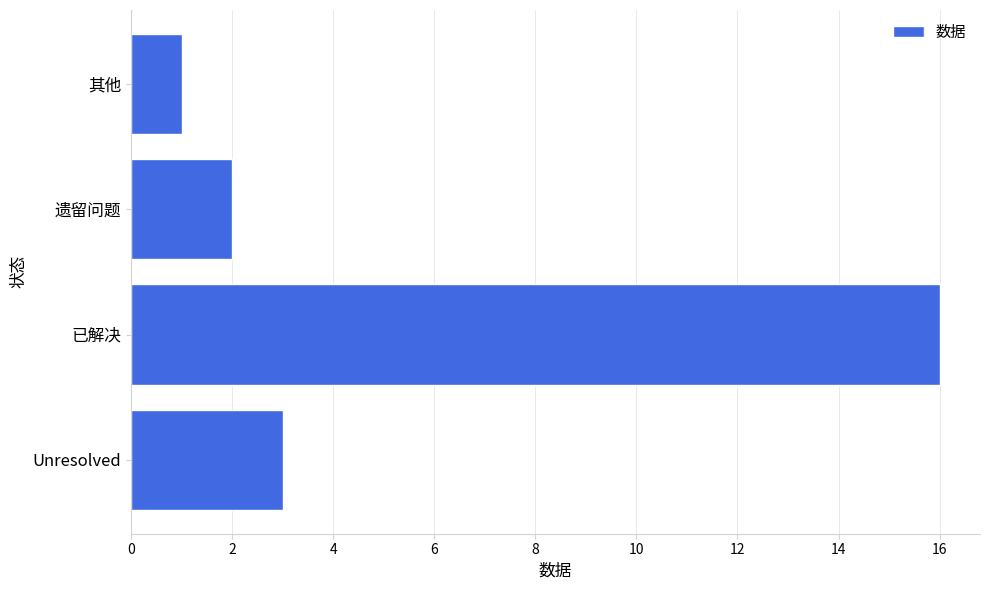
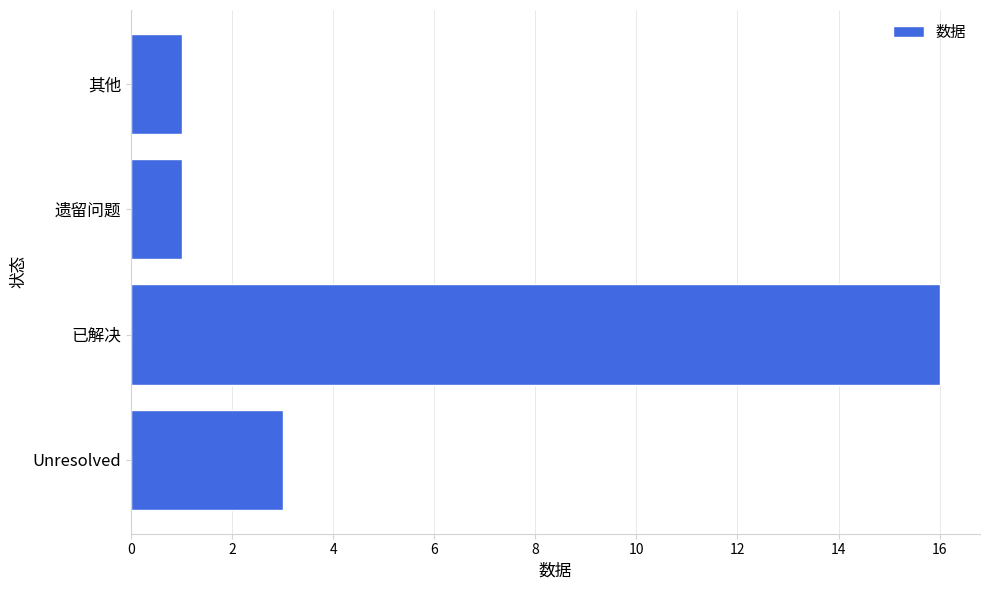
遗留问题: 2 -> 1
